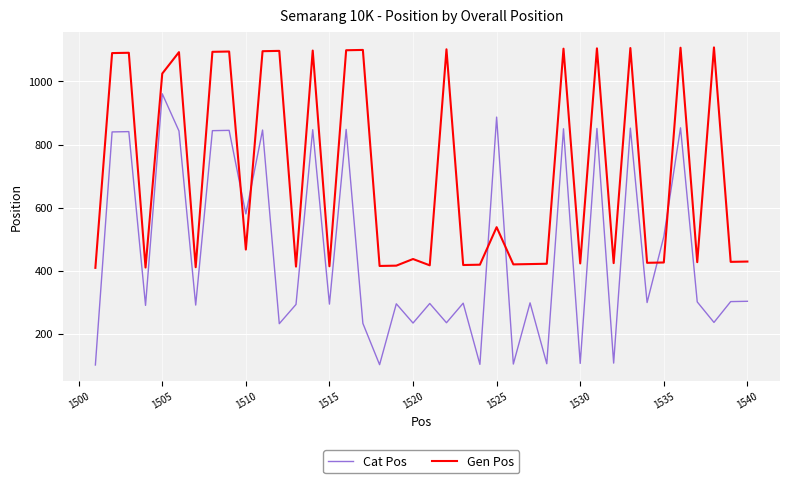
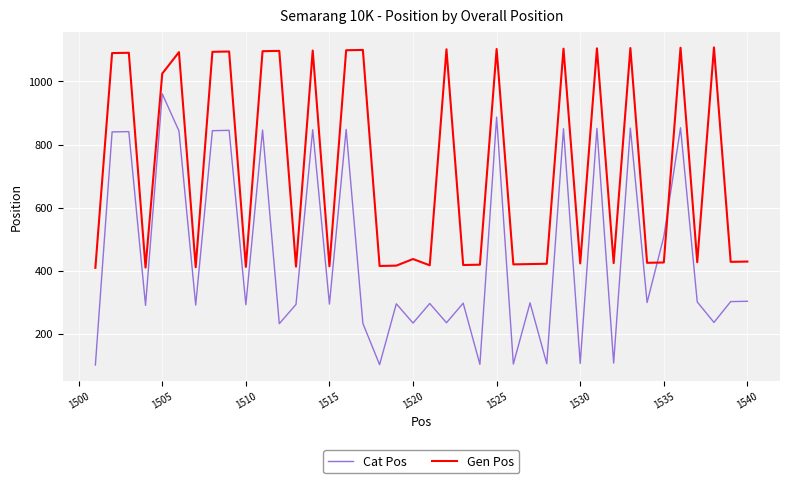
Cat Pos, 1510: 580 -> 290
Gen Pos, 1510: 470 -> 410
Gen Pos, 1525: 540 -> 1100
